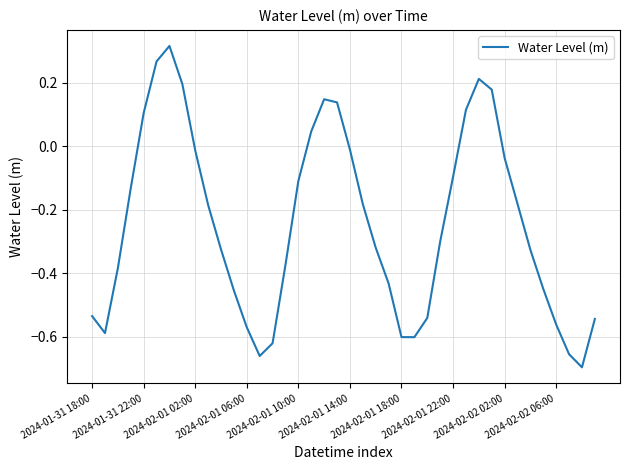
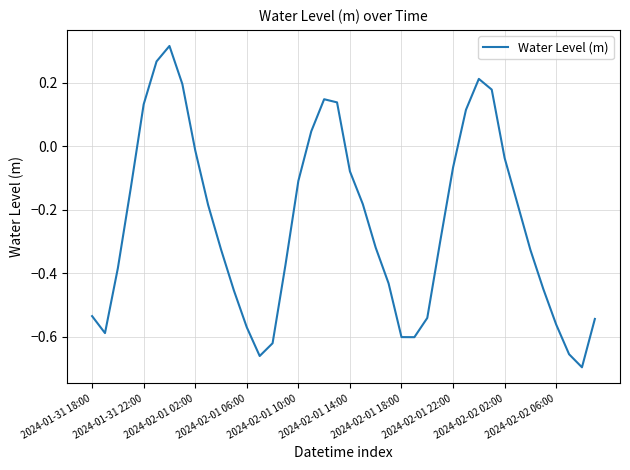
2024-01-31 22:00: 0.10 -> 0.13
2024-02-01 14:00: -0.01 -> -0.08
2024-02-01 22:00: -0.10 -> -0.07
